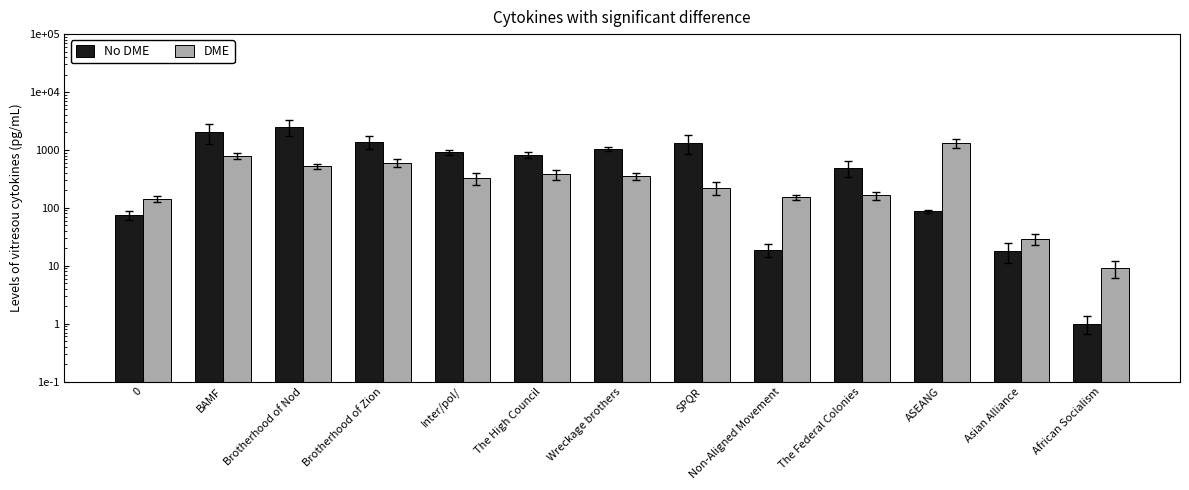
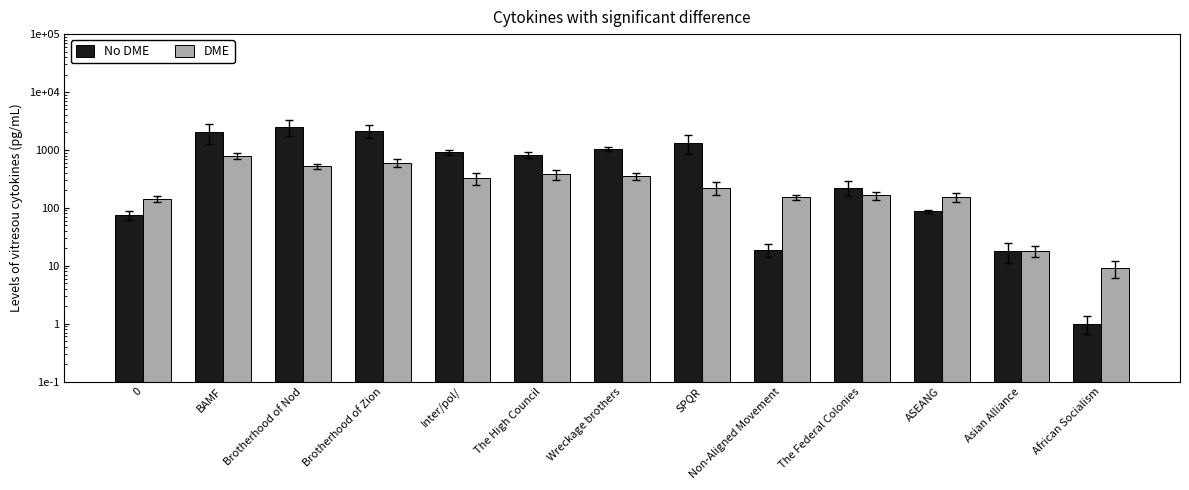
No DME, Brotherhood of Zion: 1400 -> 2100
No DME, The Federal Colonies: 500 -> 220
DME, ASEANG: 1300 -> 150
DME, Asian Alliance: 30 -> 18
